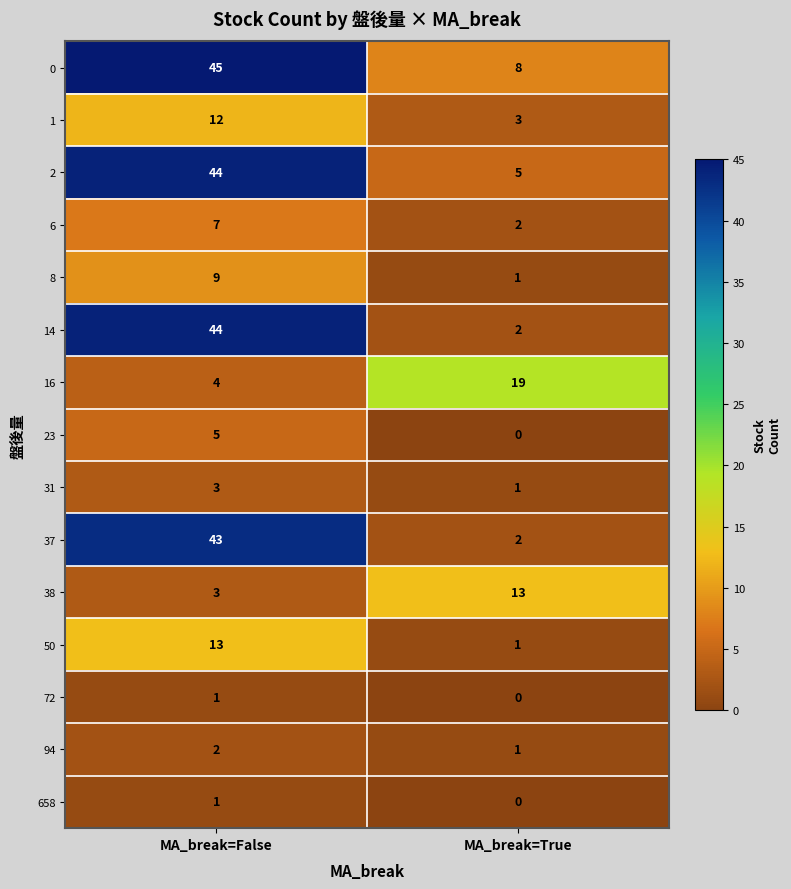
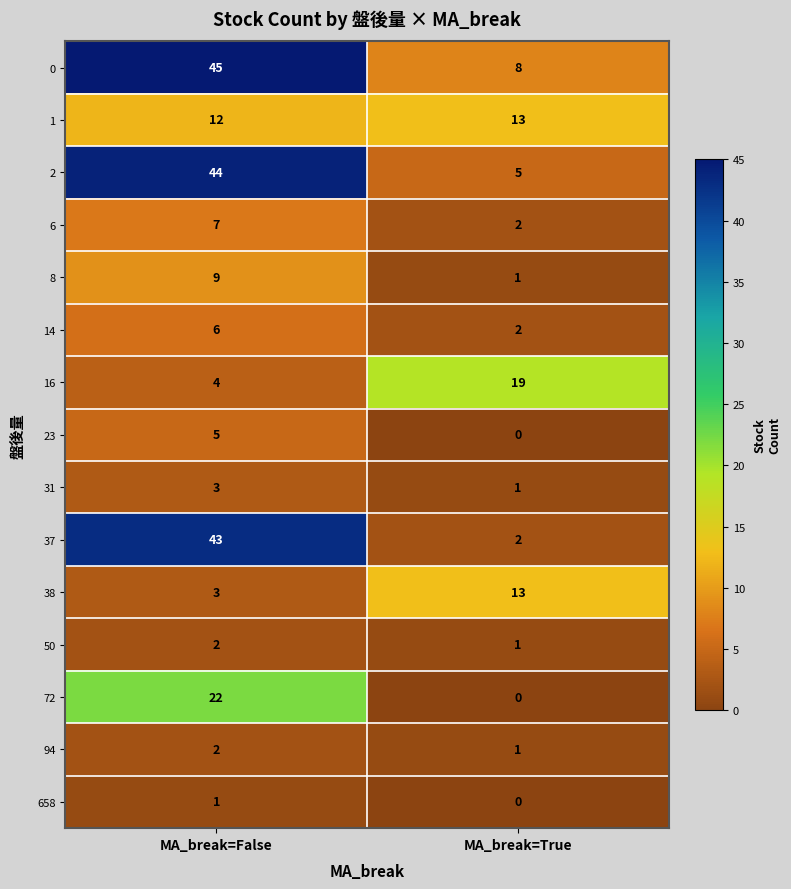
1, MA_break=True: 3 -> 13
14, MA_break=False: 44 -> 6
50, MA_break=False: 13 -> 2
72, MA_break=False: 1 -> 22
